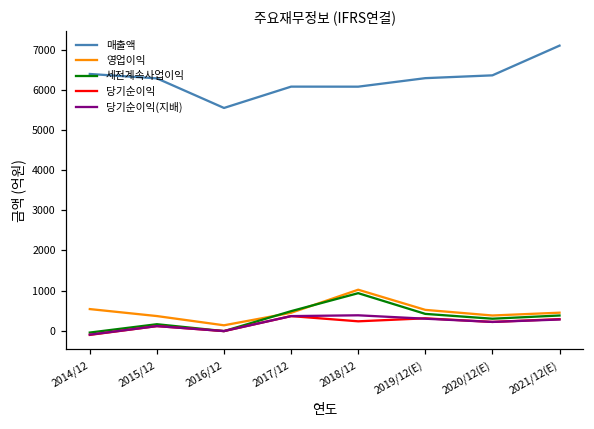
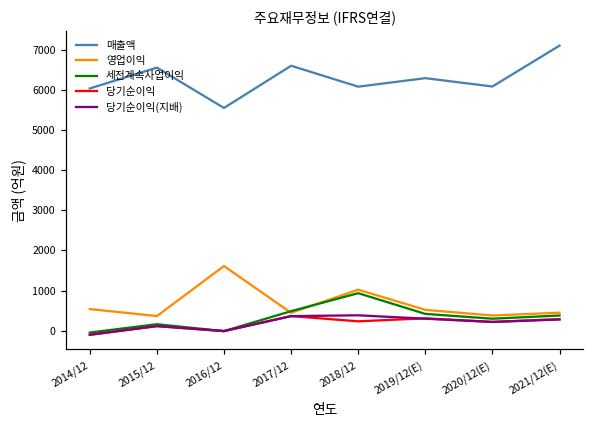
매출액, 2014/12: 6400 -> 6000
매출액, 2015/12: 6300 -> 6600
영업이익, 2016/12: 100 -> 1600
매출액, 2017/12: 6100 -> 6600
매출액, 2020/12(E): 6400 -> 6100
